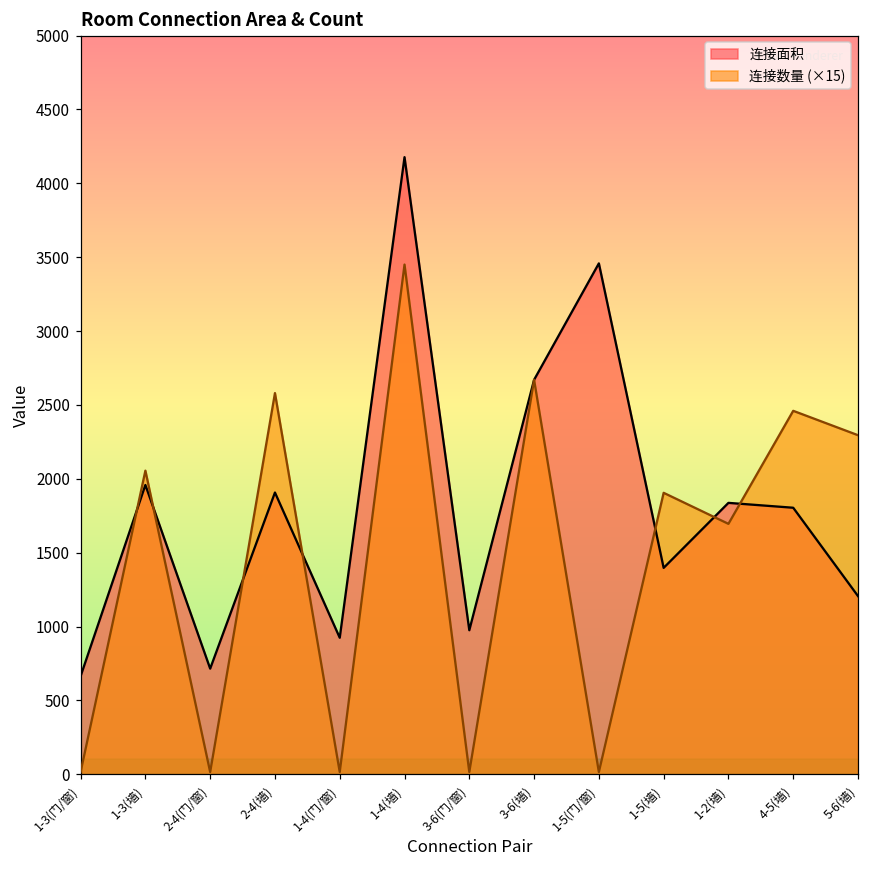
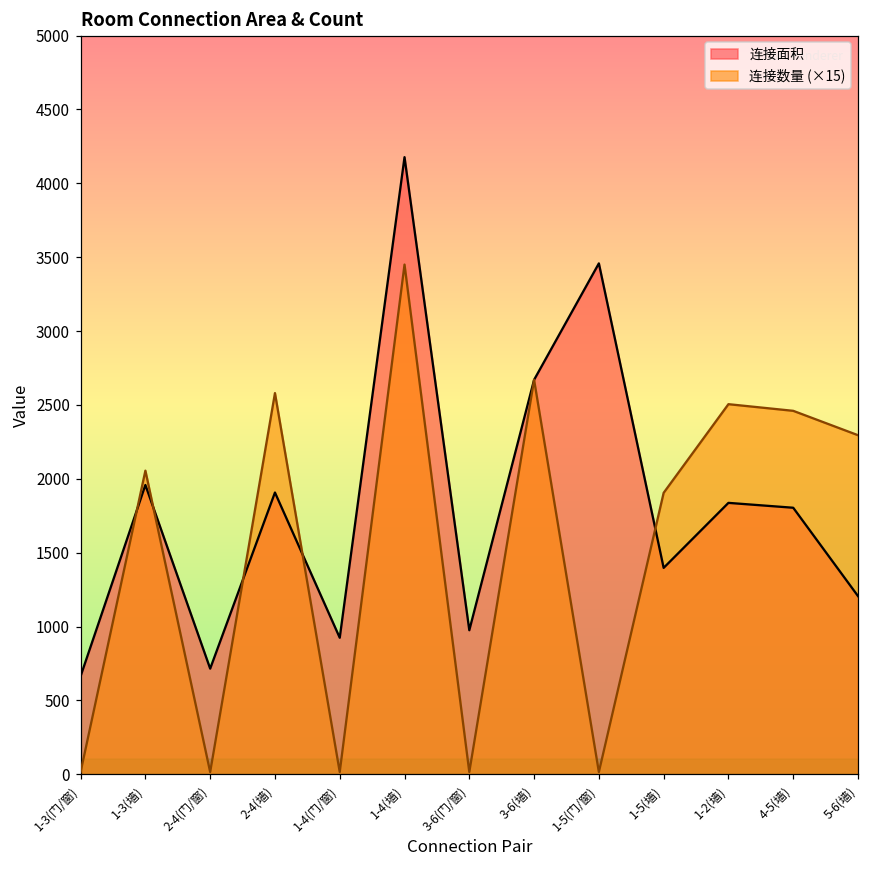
连接数量 (×15), 1-2(墙): 1700 -> 2510
